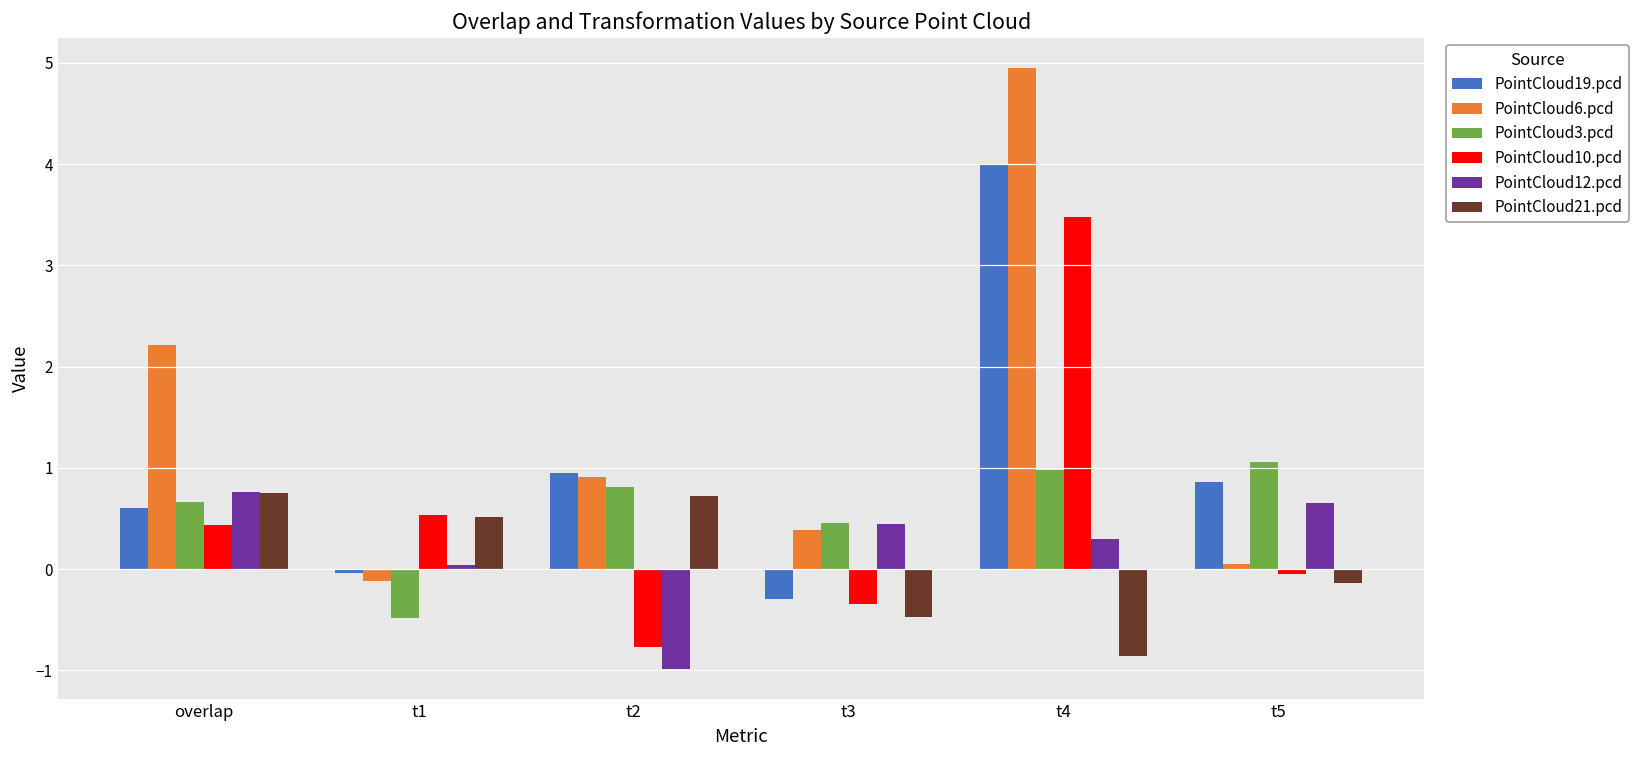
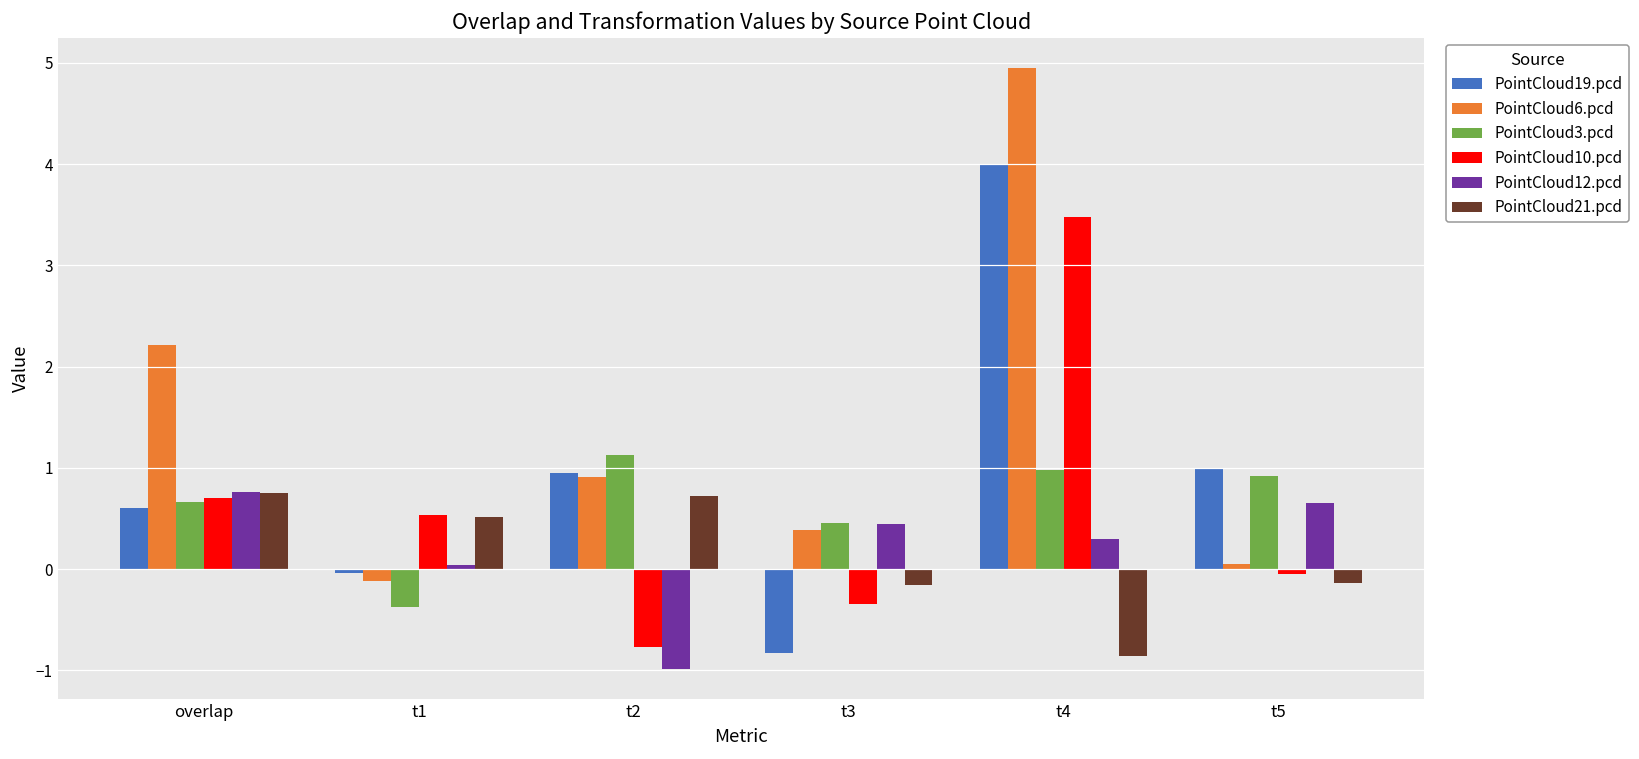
PointCloud10.pcd, overlap: 0.4 -> 0.7
PointCloud3.pcd, t1: -0.5 -> -0.4
PointCloud3.pcd, t2: 0.8 -> 1.1
PointCloud19.pcd, t3: -0.3 -> -0.8
PointCloud21.pcd, t3: -0.5 -> -0.2
PointCloud19.pcd, t5: 0.9 -> 1.0
PointCloud3.pcd, t5: 1.1 -> 0.9
